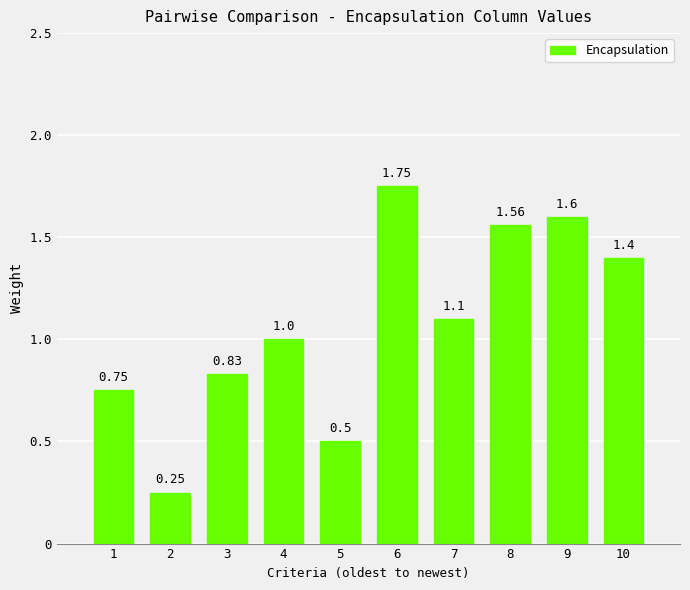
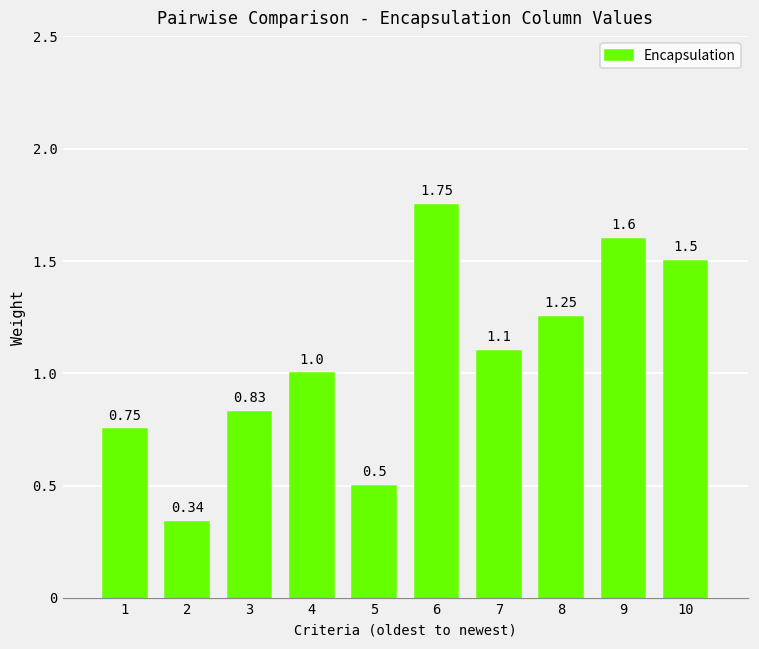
2: 0.25 -> 0.34
8: 1.56 -> 1.25
10: 1.4 -> 1.5
